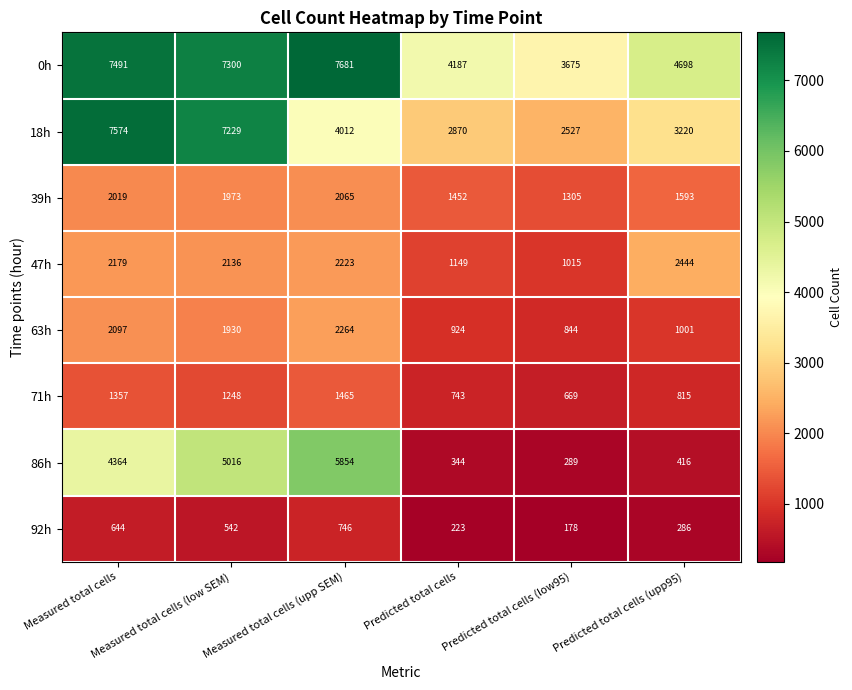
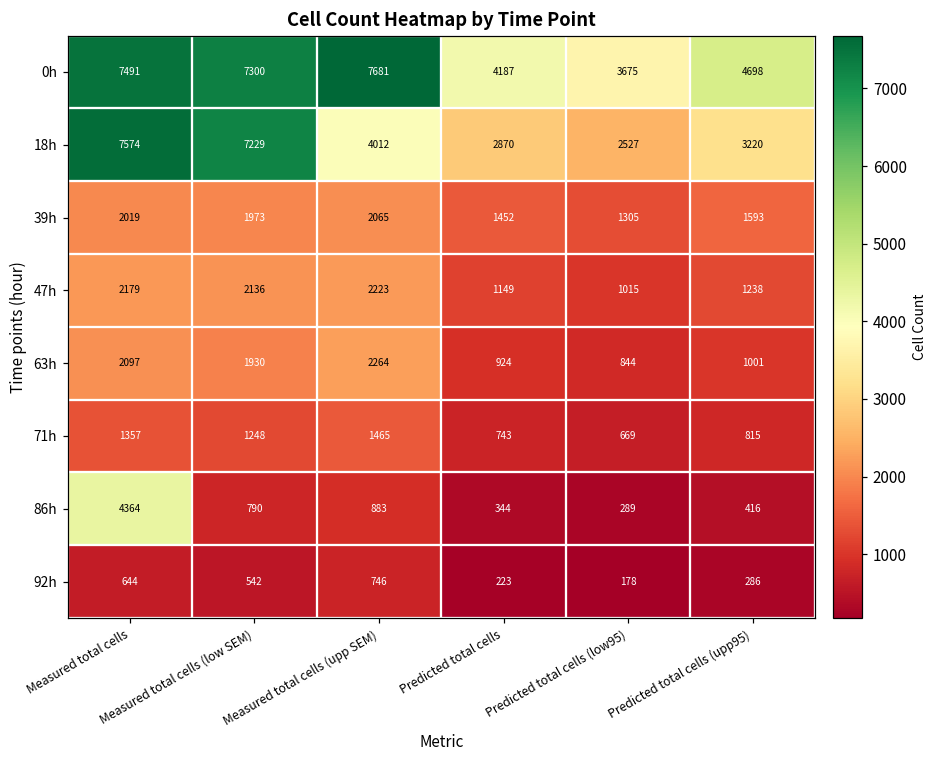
47h, Predicted total cells (upp95): 2444 -> 1238
86h, Measured total cells (low SEM): 5016 -> 790
86h, Measured total cells (upp SEM): 5854 -> 883
